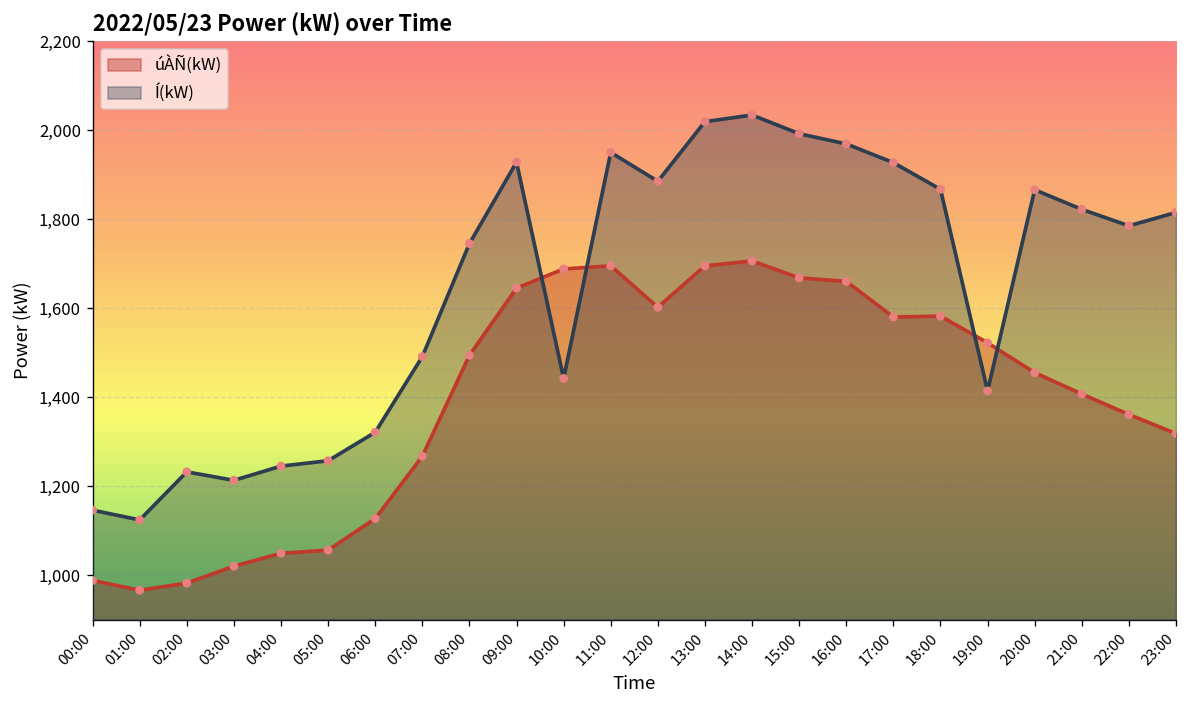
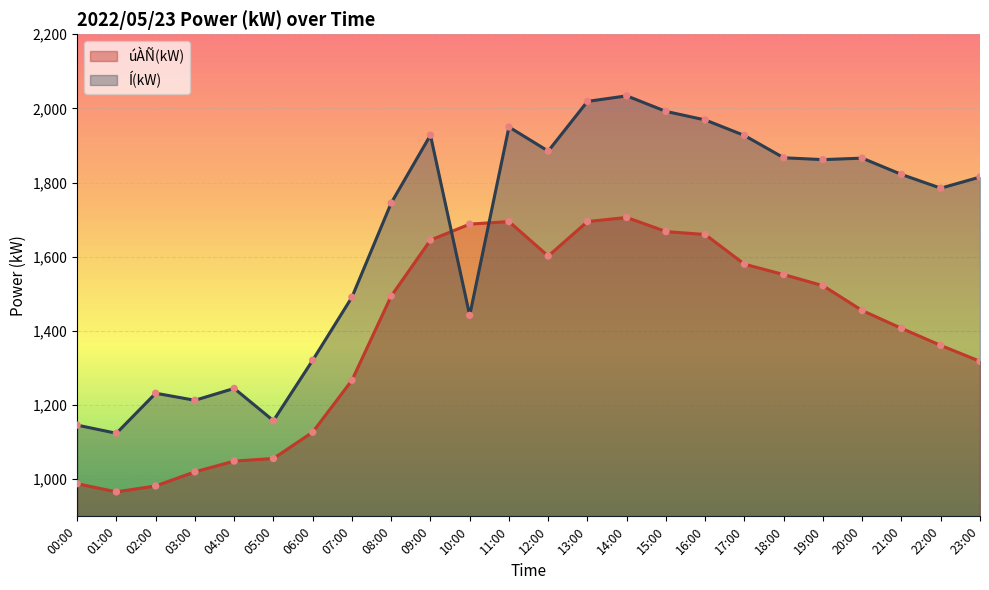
Í(kW), 05:00: 1,260 -> 1,160
úÀÑ(kW), 18:00: 1,580 -> 1,550
Í(kW), 19:00: 1,410 -> 1,860
